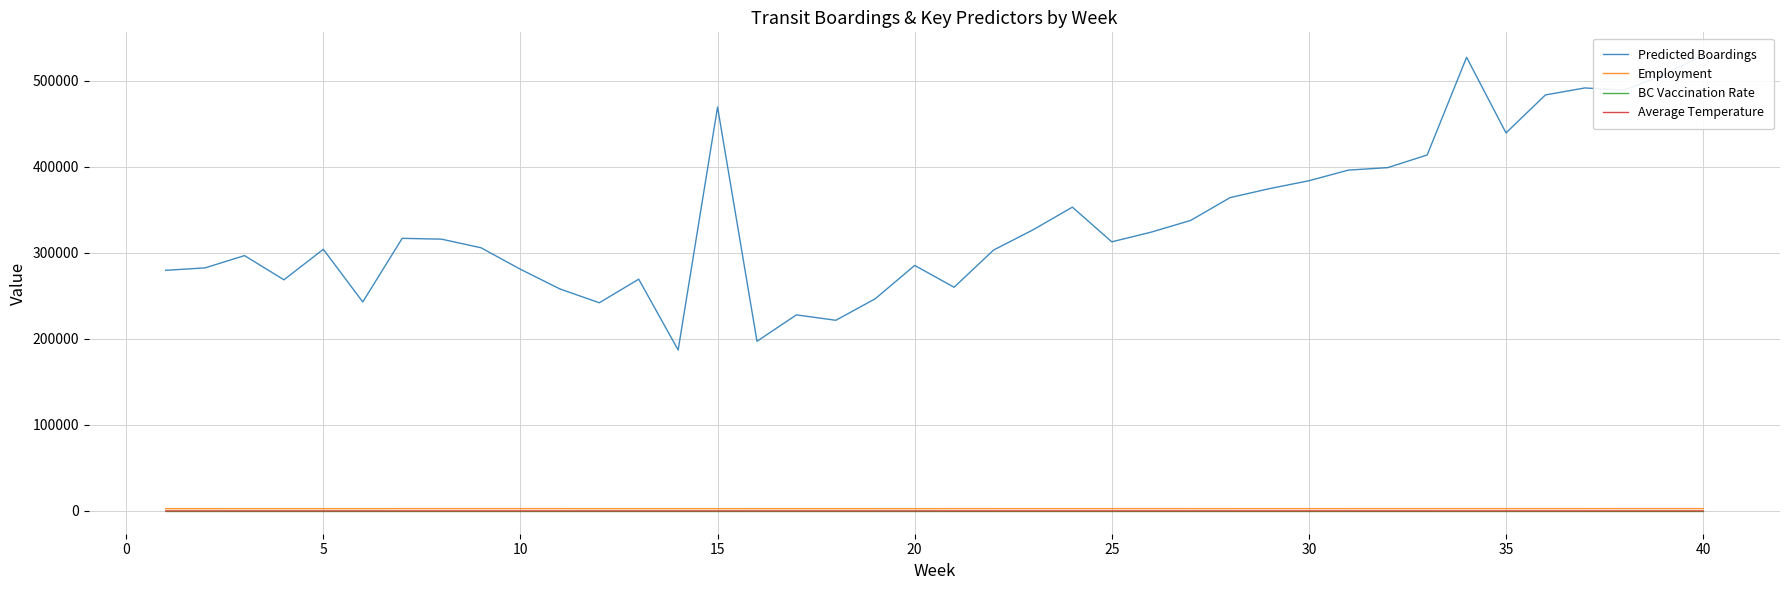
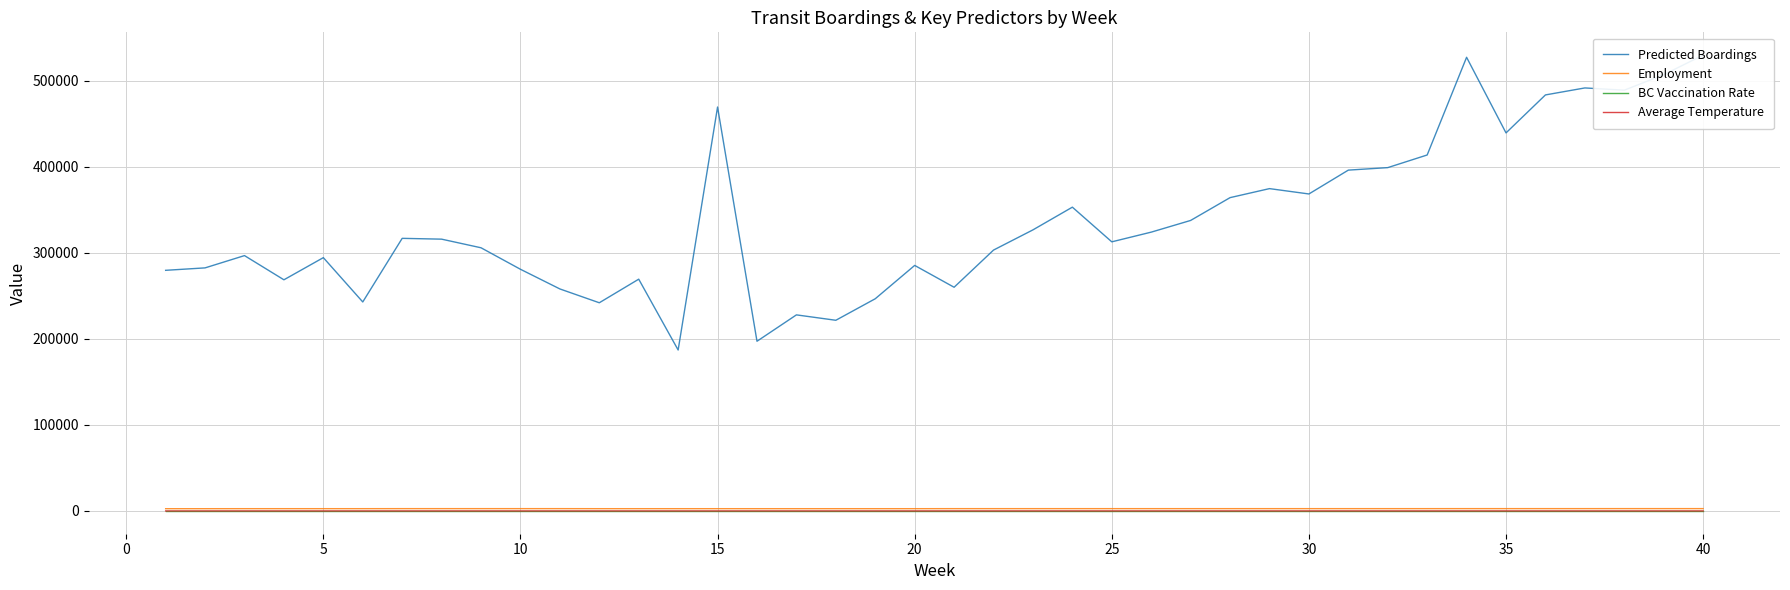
Predicted Boardings, 5: 300000 -> 290000
Predicted Boardings, 30: 380000 -> 370000
